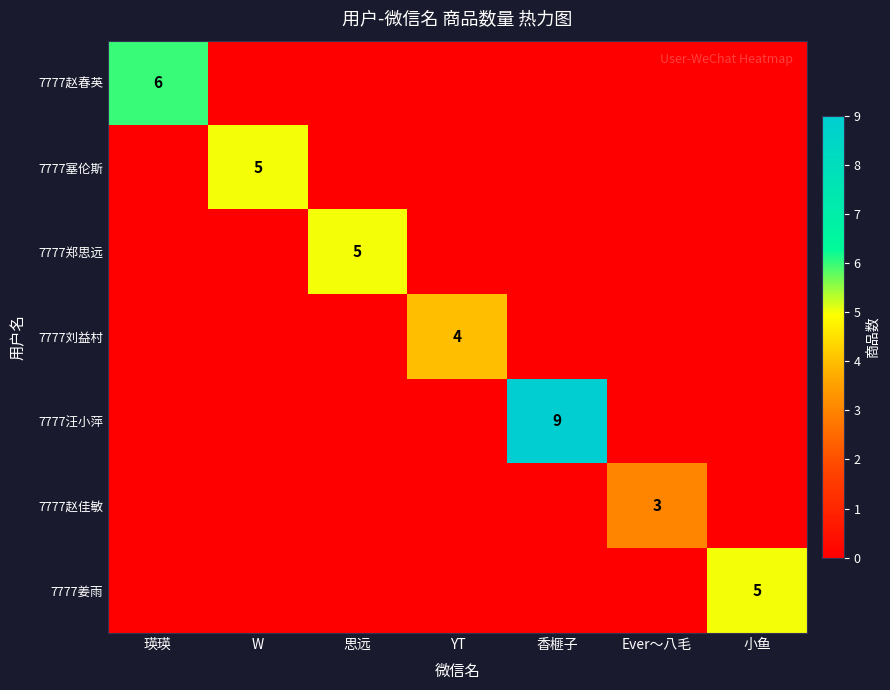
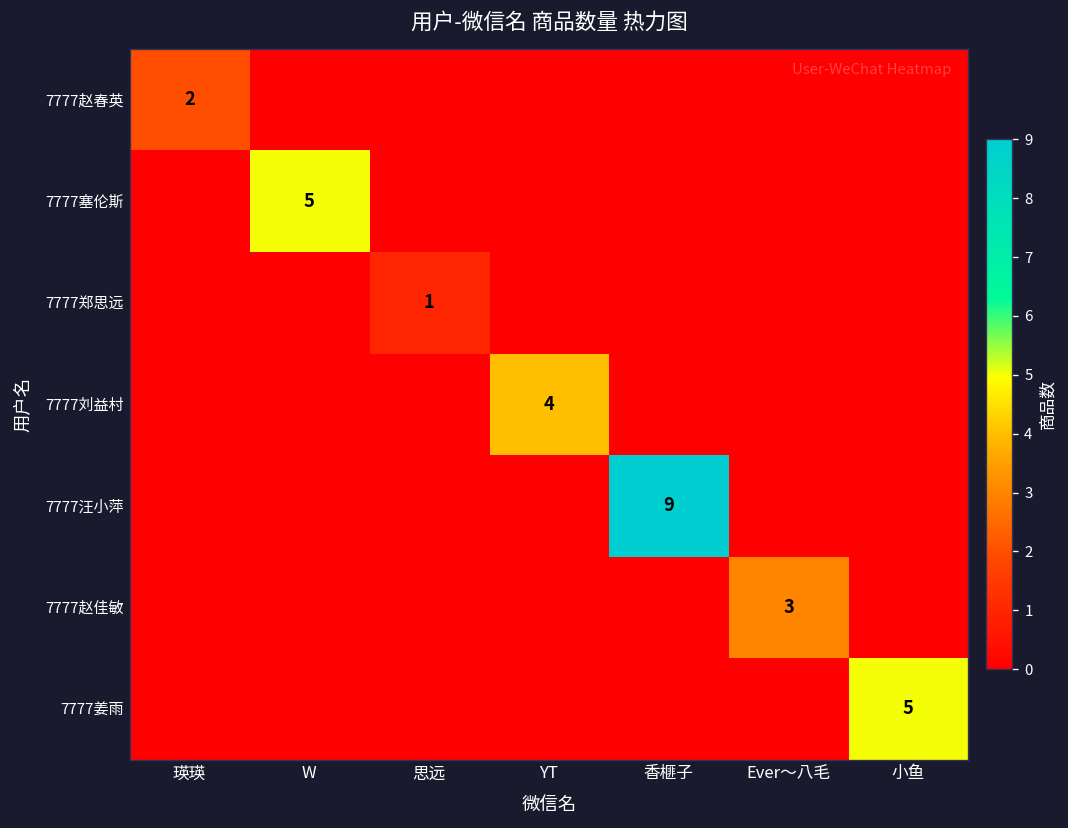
7777赵春英, 瑛瑛: 6 -> 2
7777郑思远, 思远: 5 -> 1
